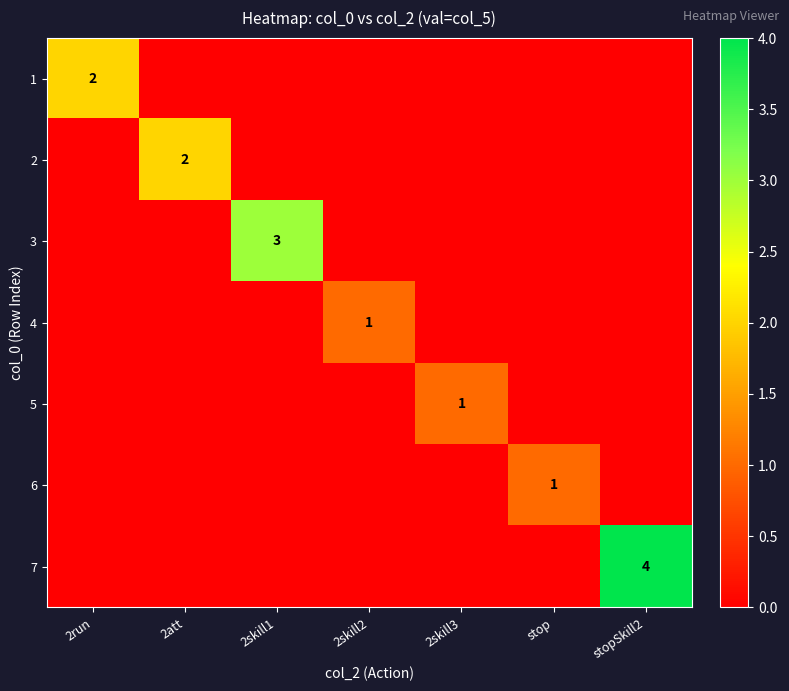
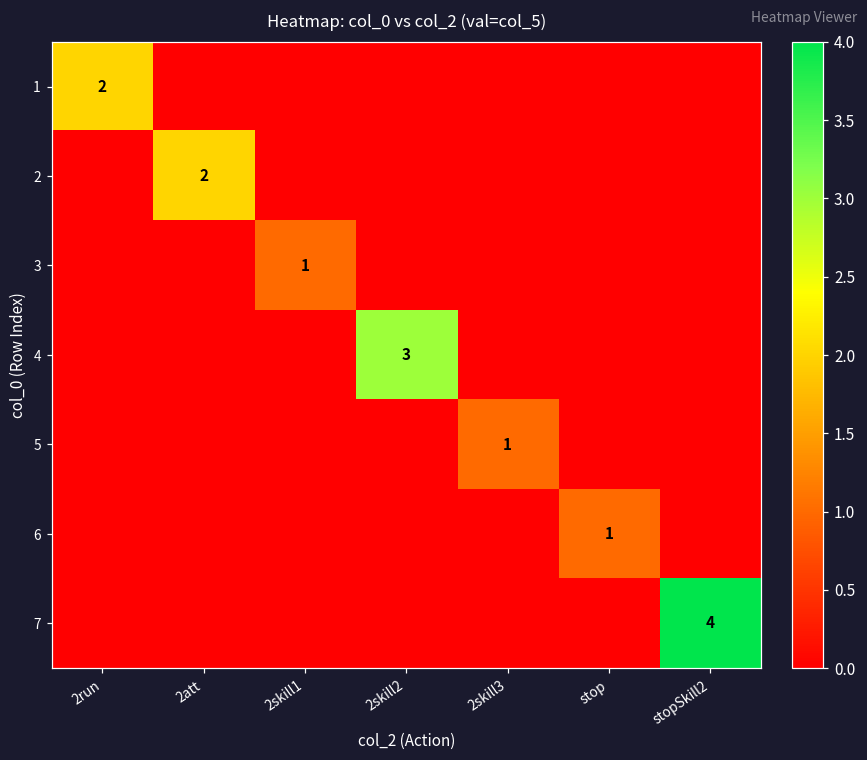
3, 2skill1: 3 -> 1
4, 2skill2: 1 -> 3
